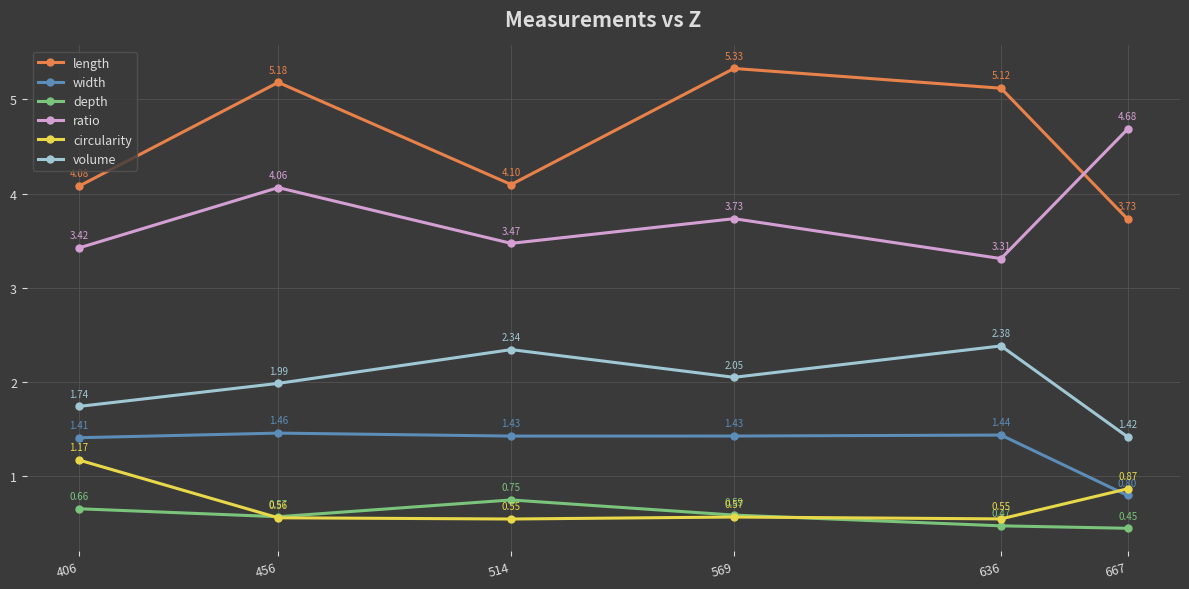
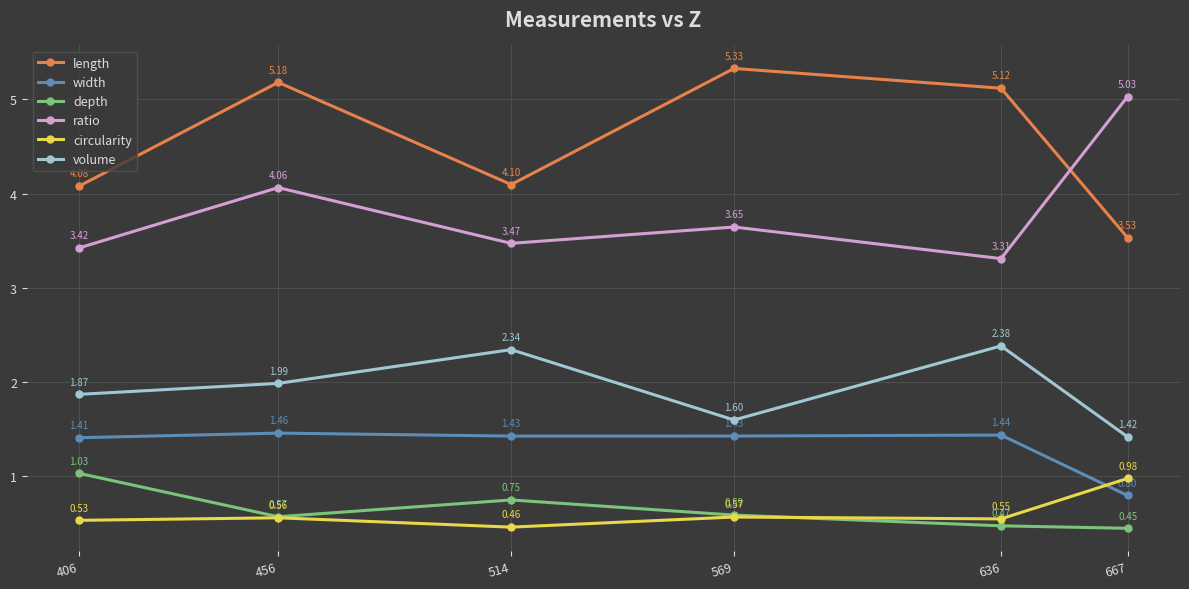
depth, 406: 0.66 -> 1.03
circularity, 406: 1.17 -> 0.53
volume, 406: 1.74 -> 1.87
circularity, 514: 0.55 -> 0.46
ratio, 569: 3.73 -> 3.65
volume, 569: 2.05 -> 1.60
length, 667: 3.73 -> 3.53
ratio, 667: 4.68 -> 5.03
circularity, 667: 0.87 -> 0.98
